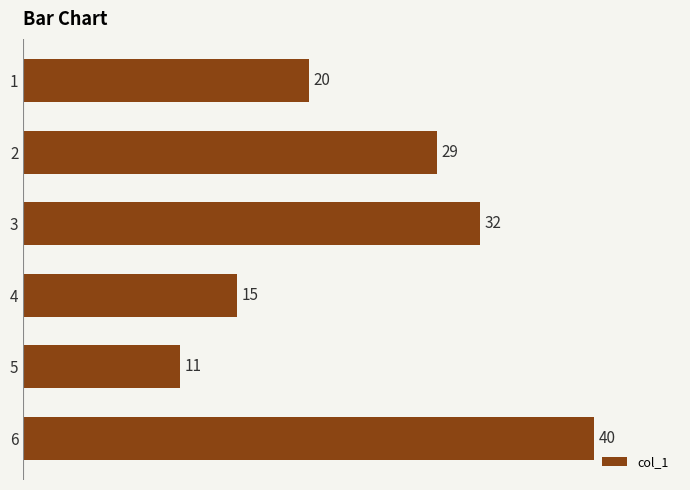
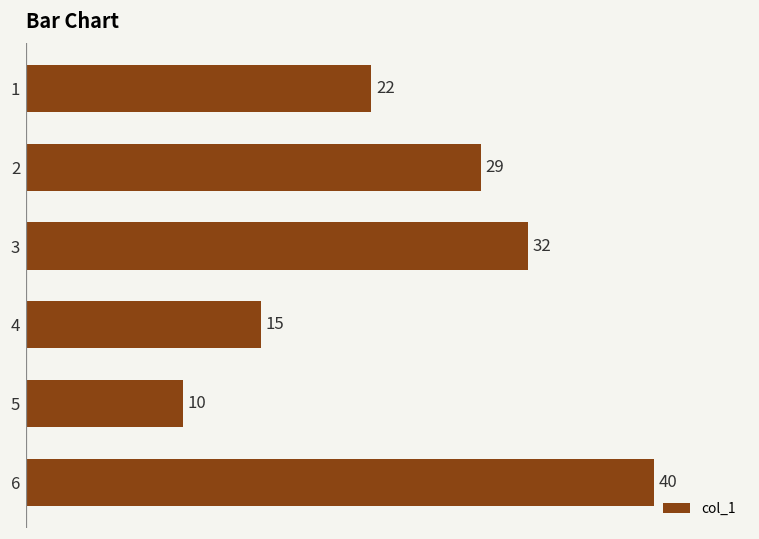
1: 20 -> 22
5: 11 -> 10
